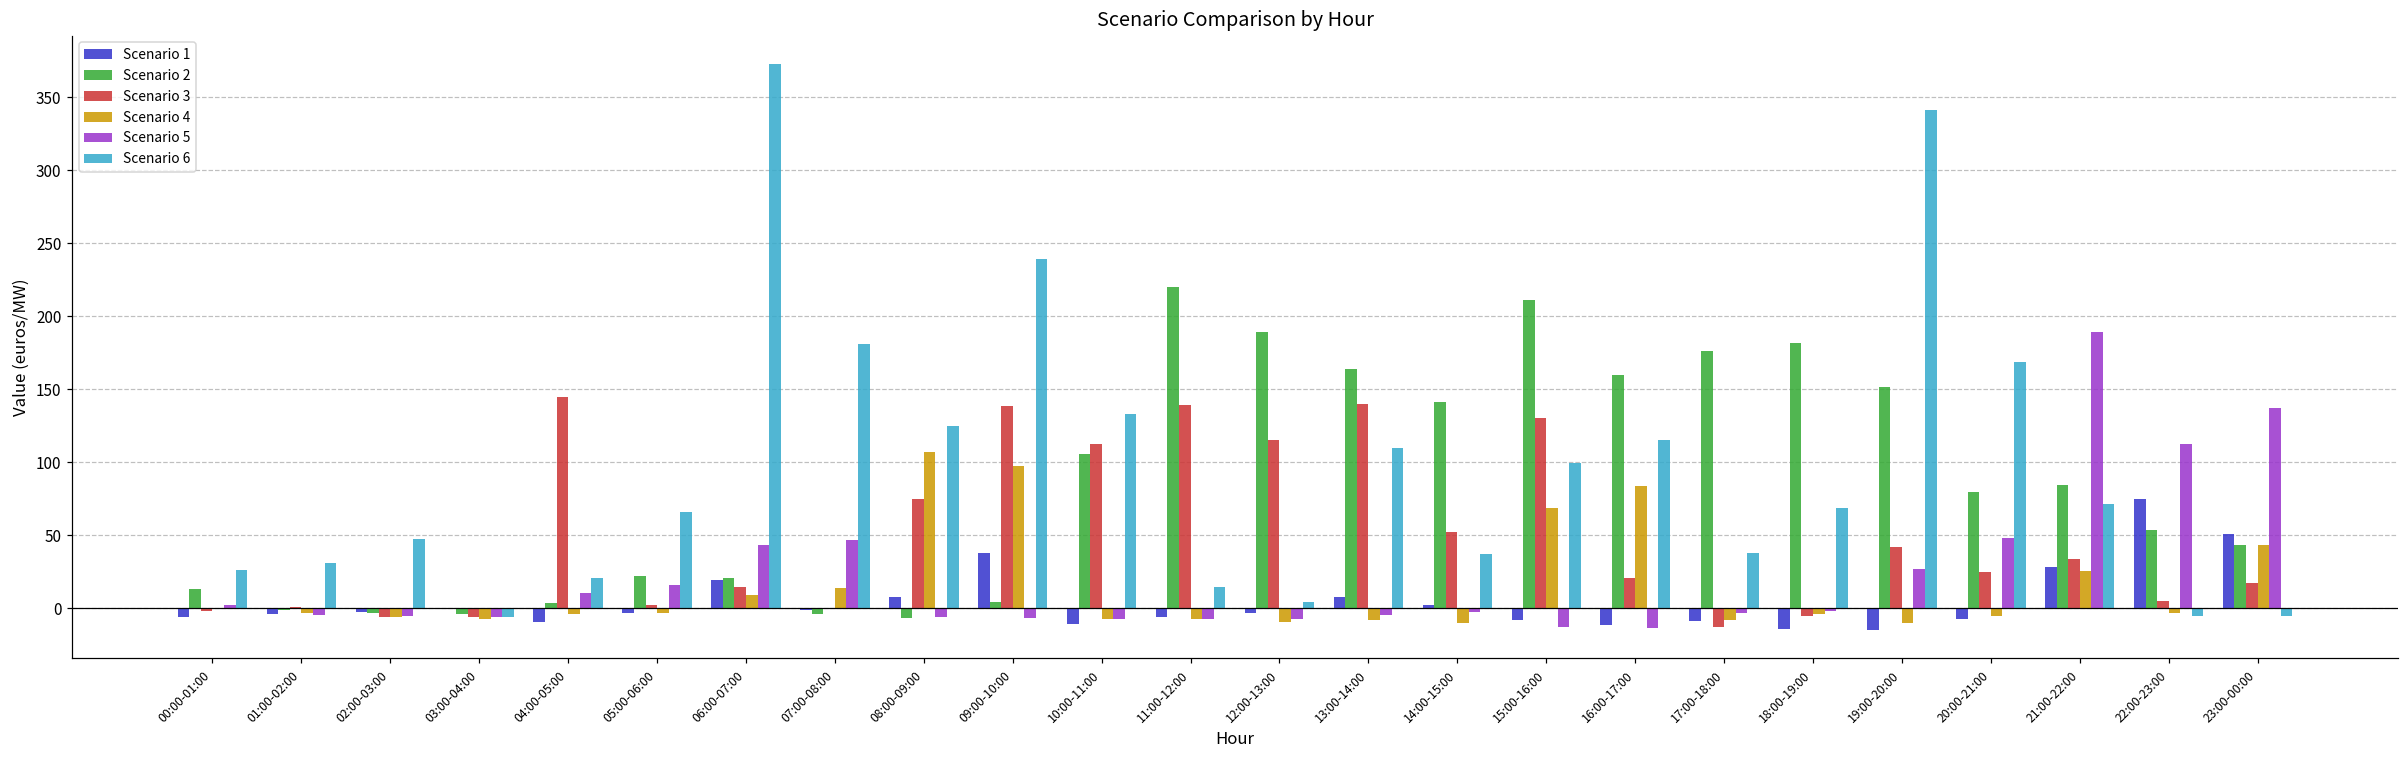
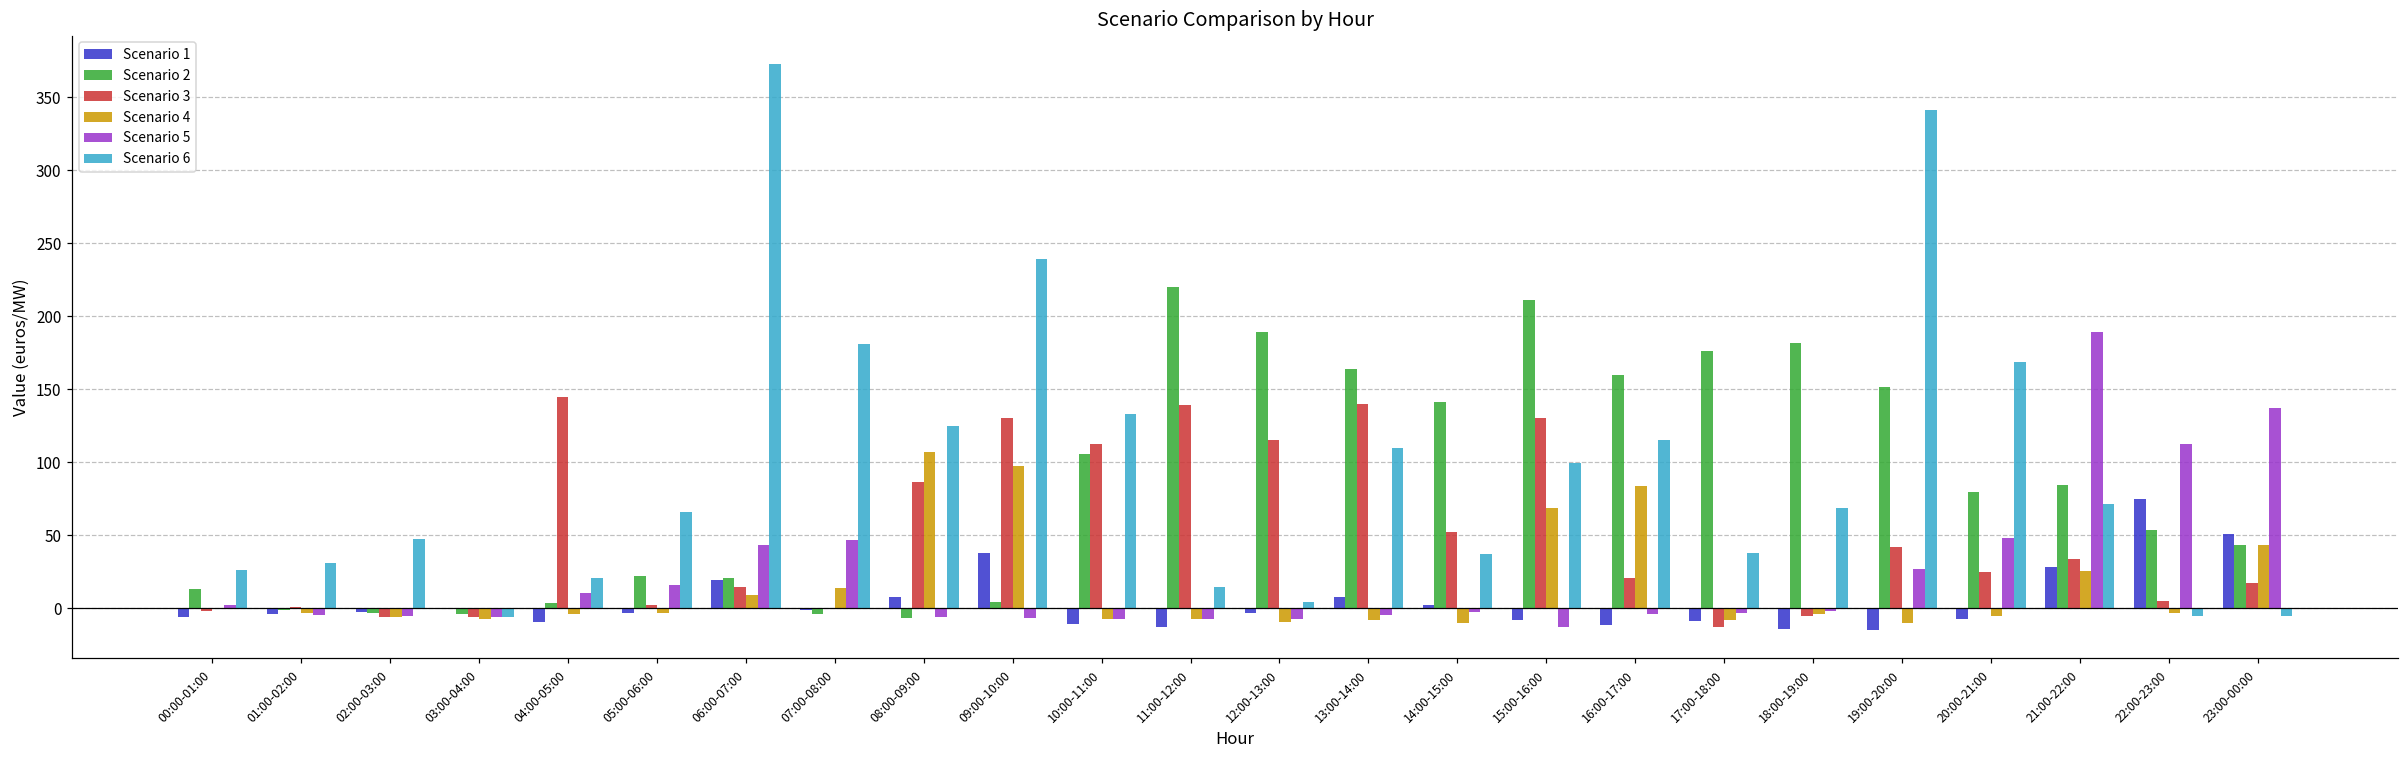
Scenario 3, 08:00-09:00: 75 -> 86
Scenario 3, 09:00-10:00: 139 -> 130
Scenario 1, 11:00-12:00: -6 -> -13
Scenario 5, 16:00-17:00: -13 -> -4
